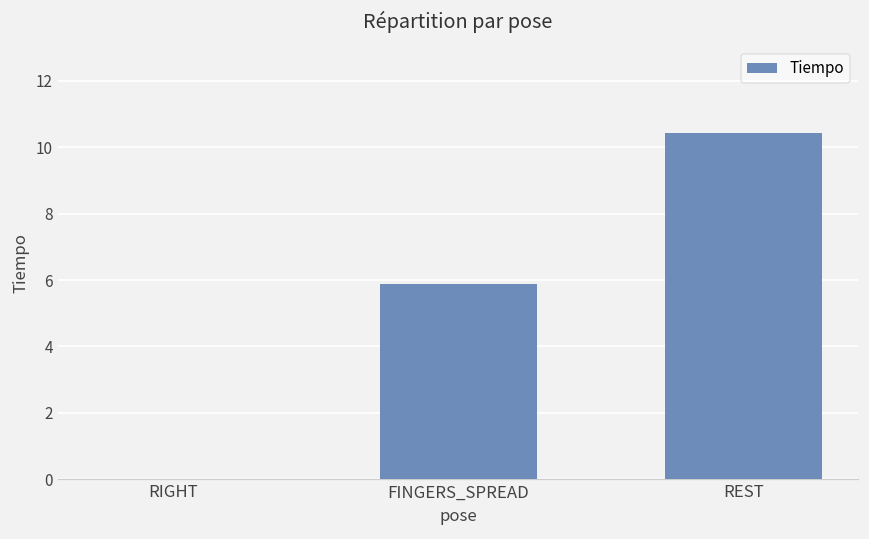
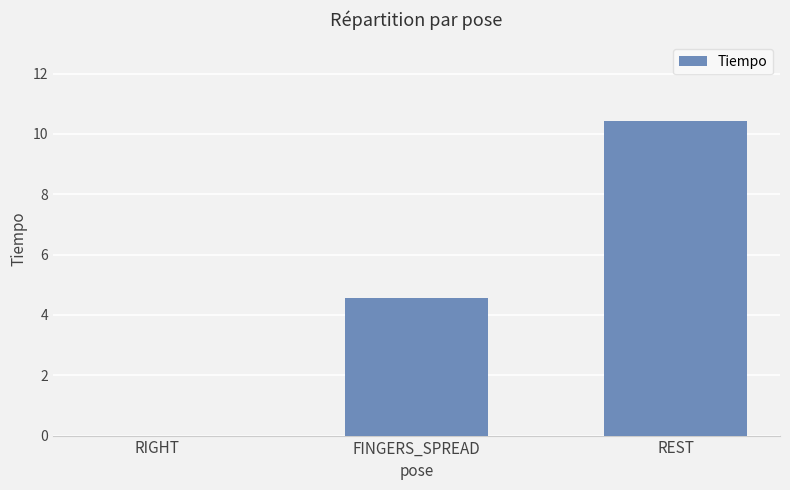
FINGERS_SPREAD: 5.9 -> 4.6
